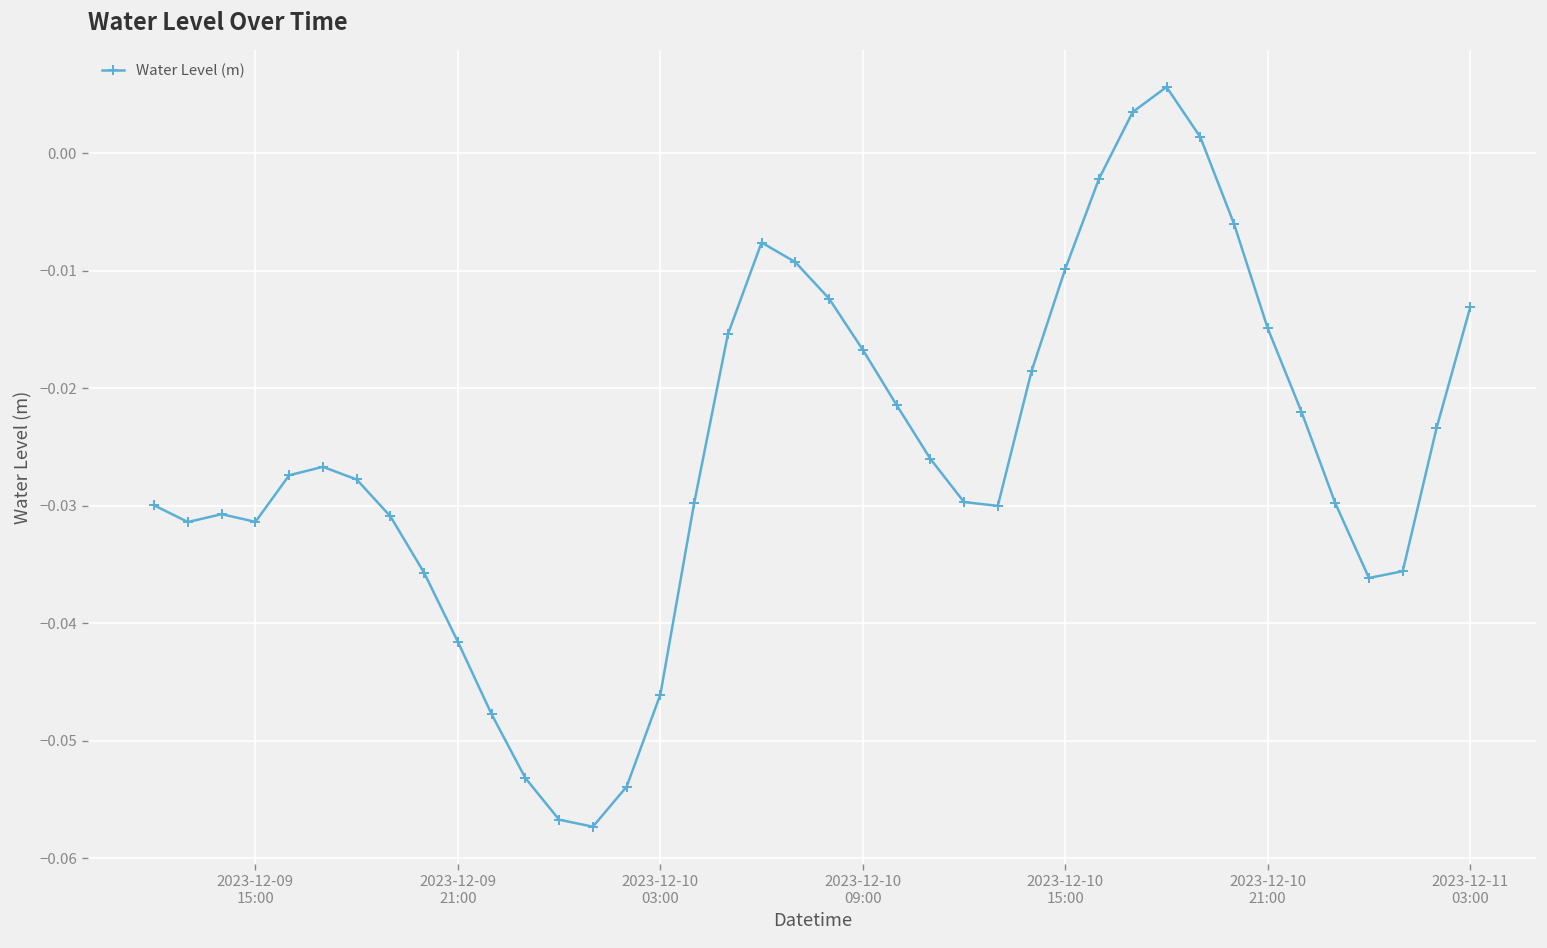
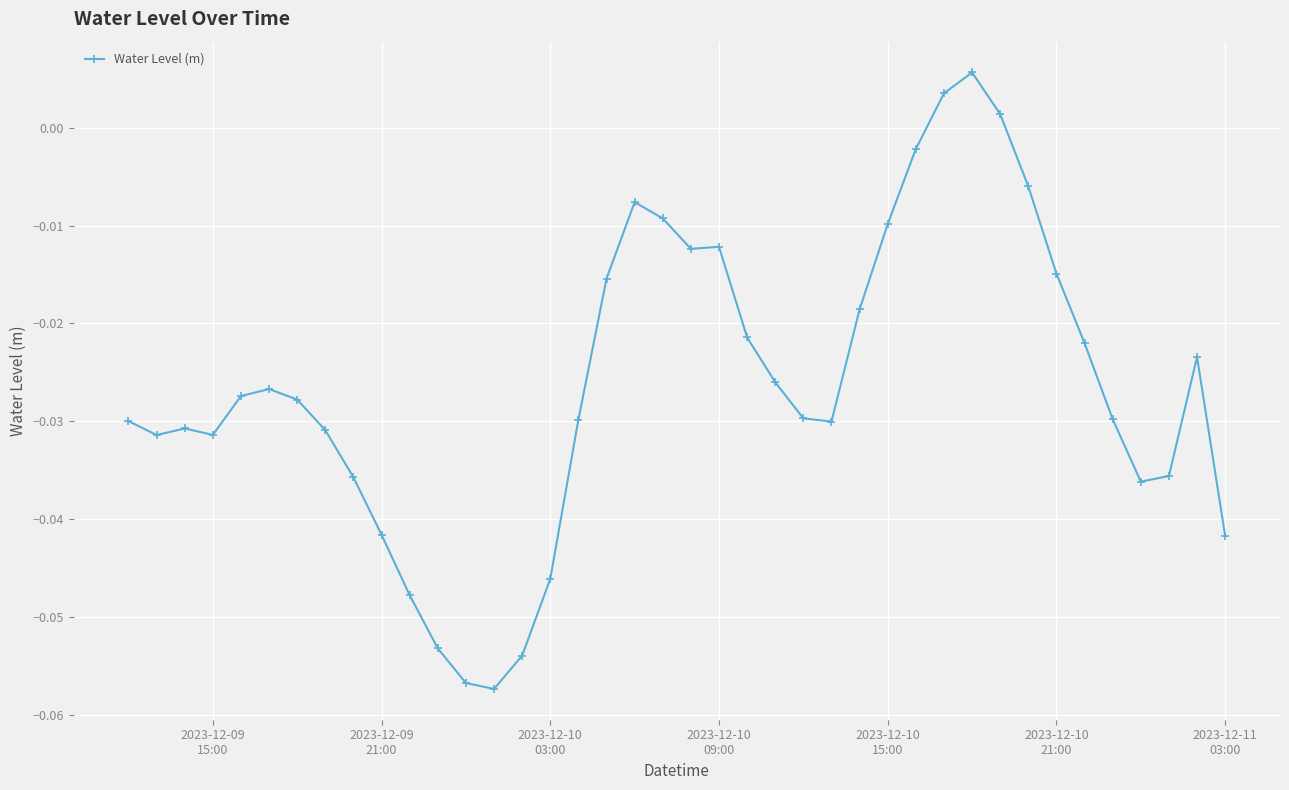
2023-12-10 09:00: -0.017 -> -0.012
2023-12-11 03:00: -0.013 -> -0.042
